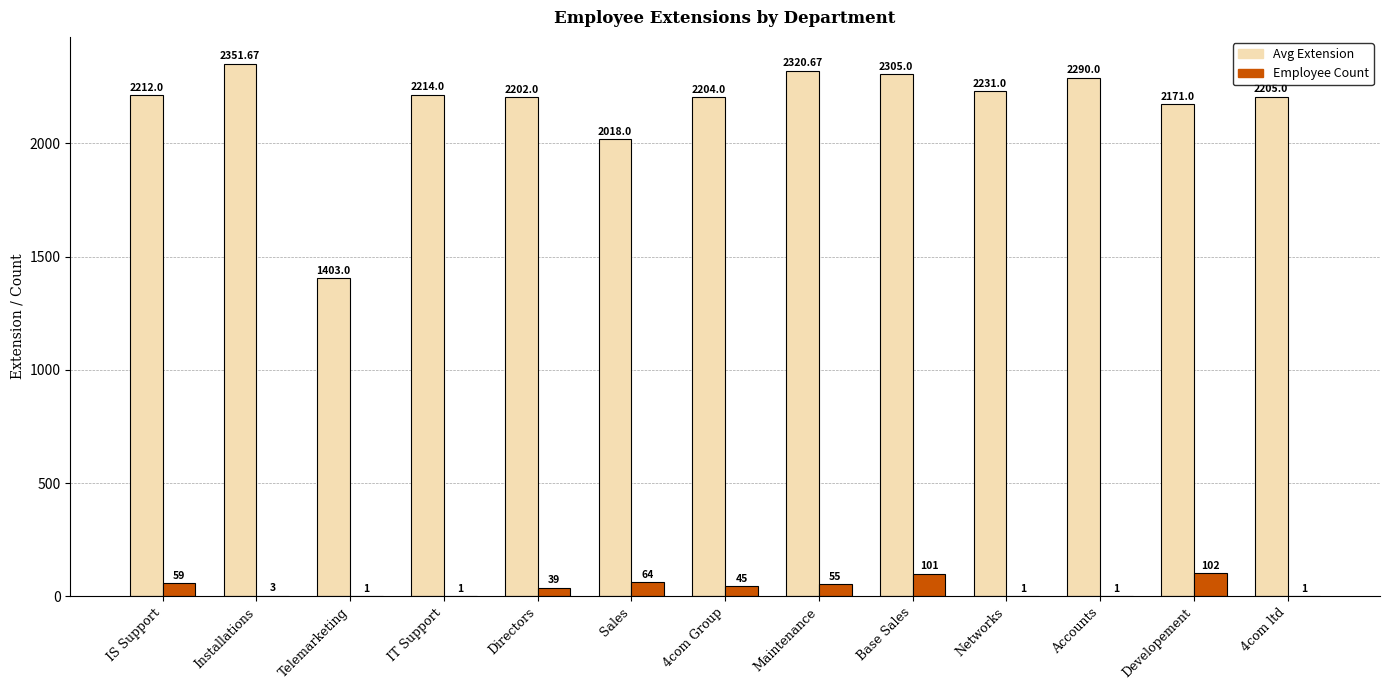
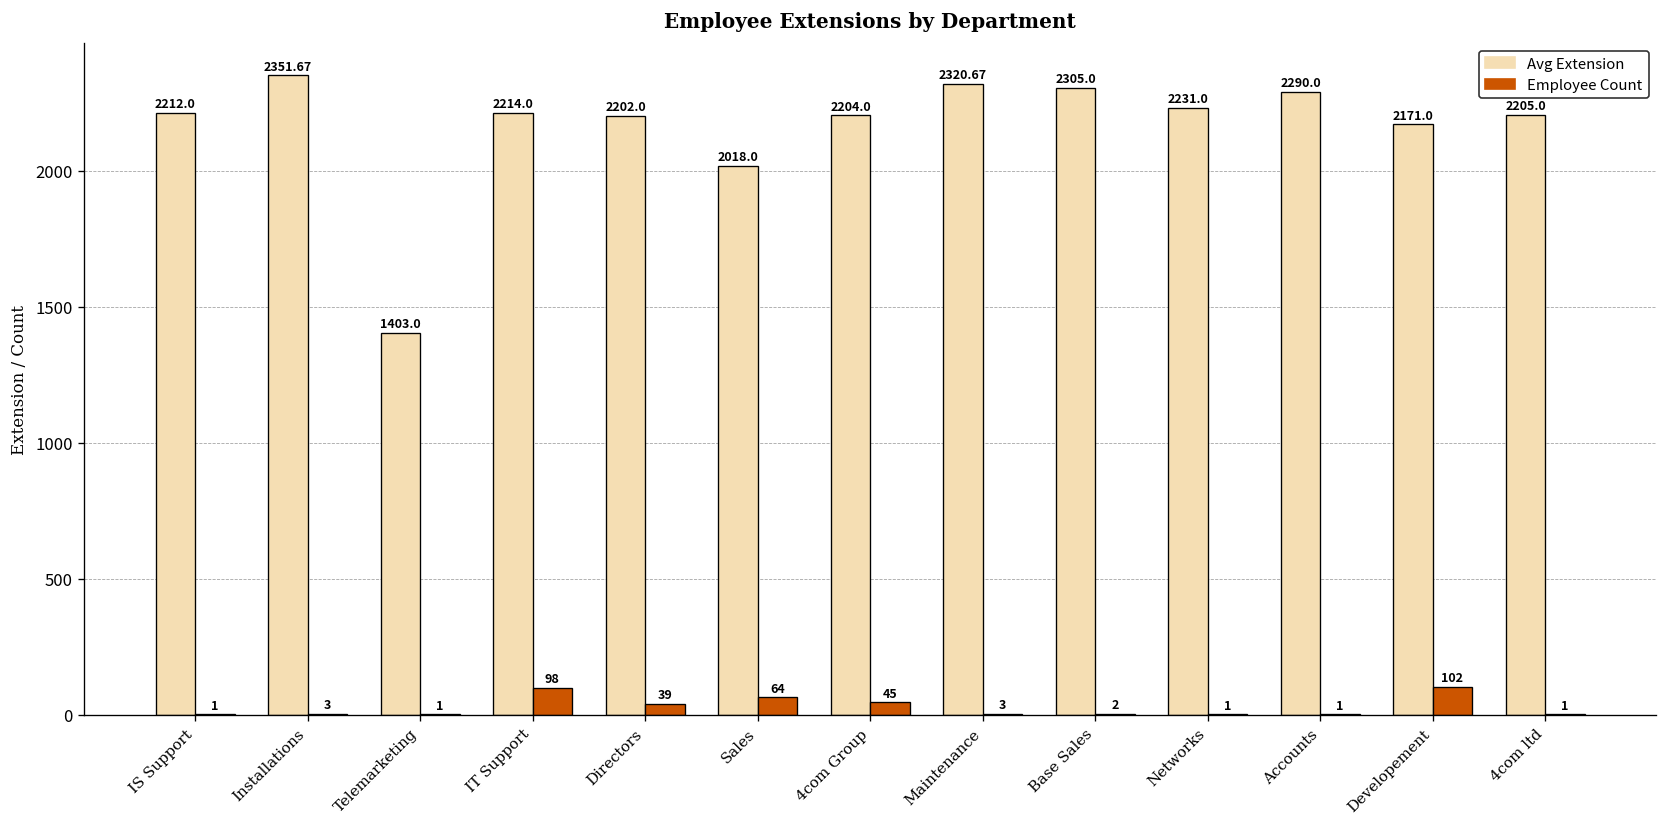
Employee Count, IS Support: 59 -> 1
Employee Count, IT Support: 1 -> 98
Employee Count, Maintenance: 55 -> 3
Employee Count, Base Sales: 101 -> 2
